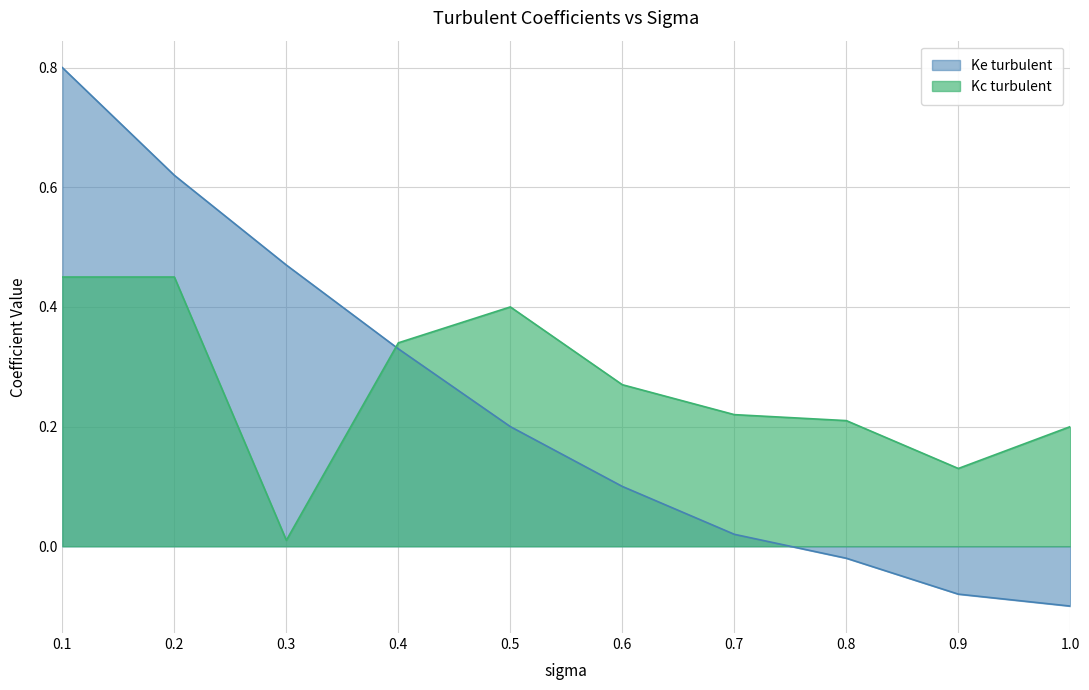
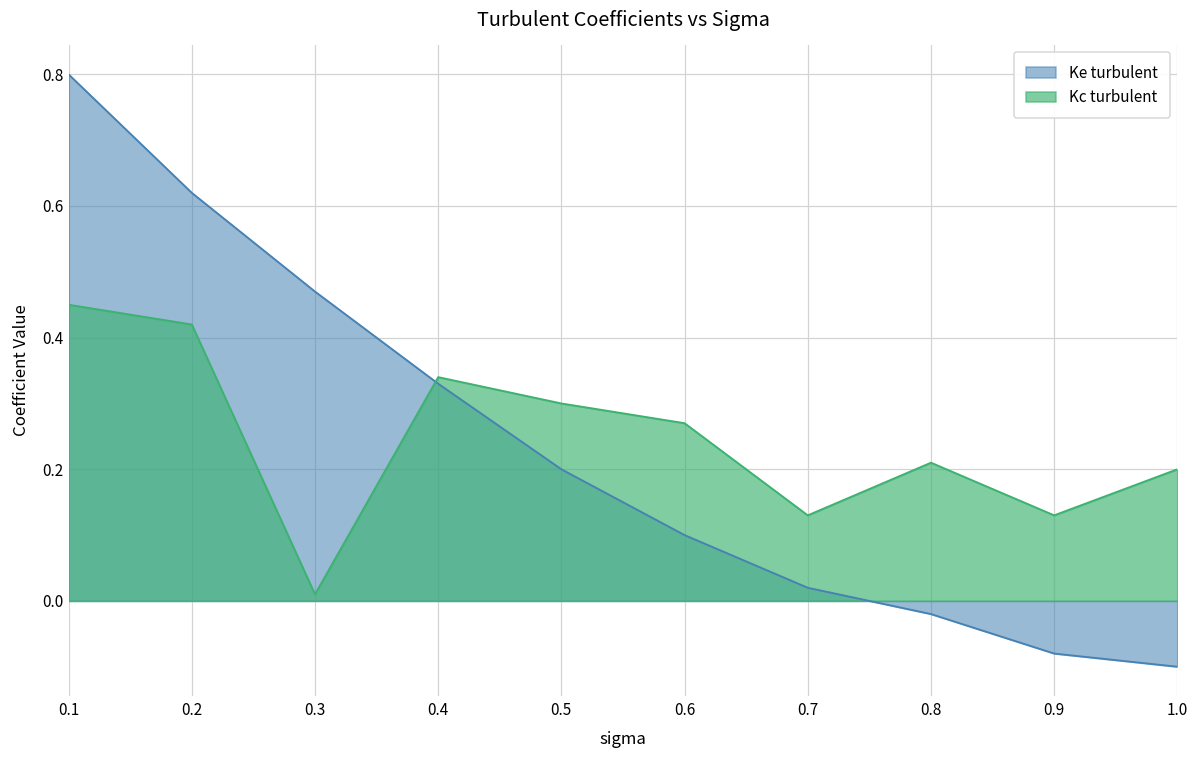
Kc turbulent, 0.2: 0.45 -> 0.42
Kc turbulent, 0.5: 0.4 -> 0.3
Kc turbulent, 0.7: 0.22 -> 0.13
